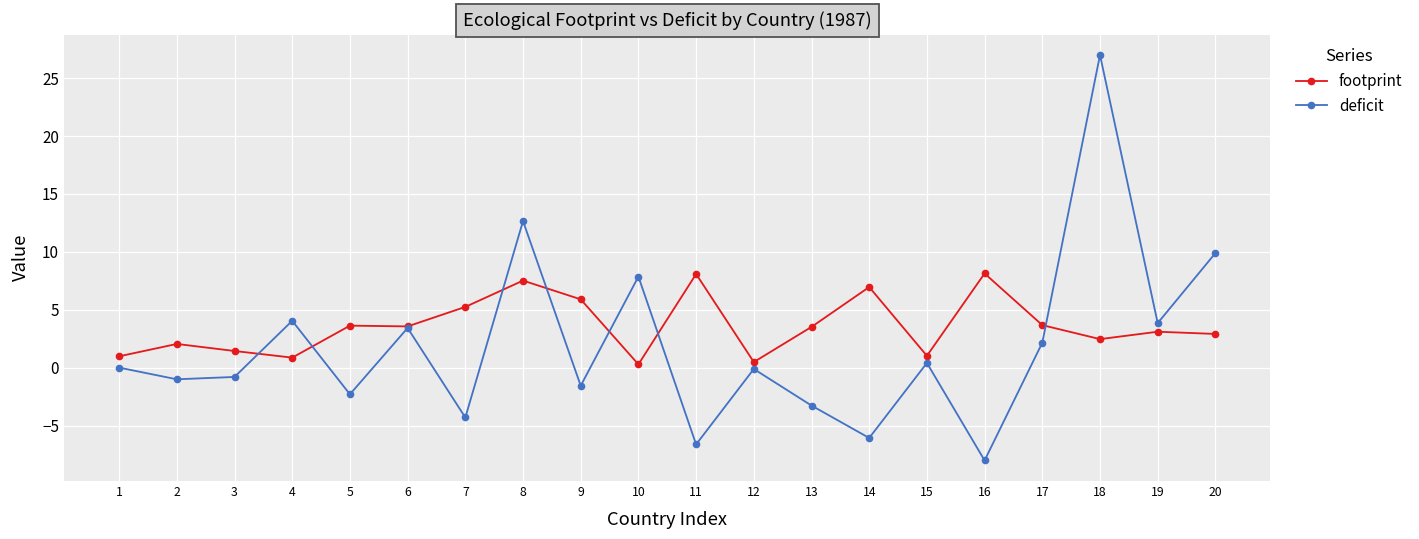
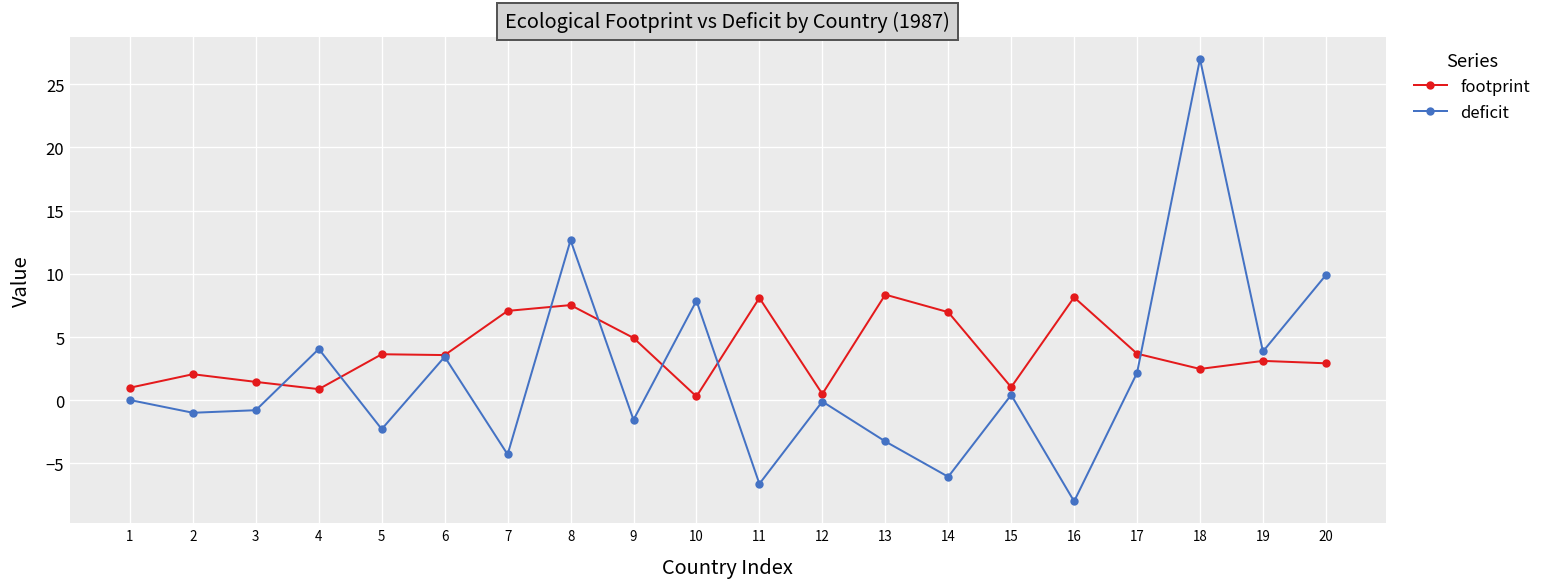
footprint, 7: 5.3 -> 7.1
footprint, 9: 5.9 -> 4.9
footprint, 13: 3.5 -> 8.4
